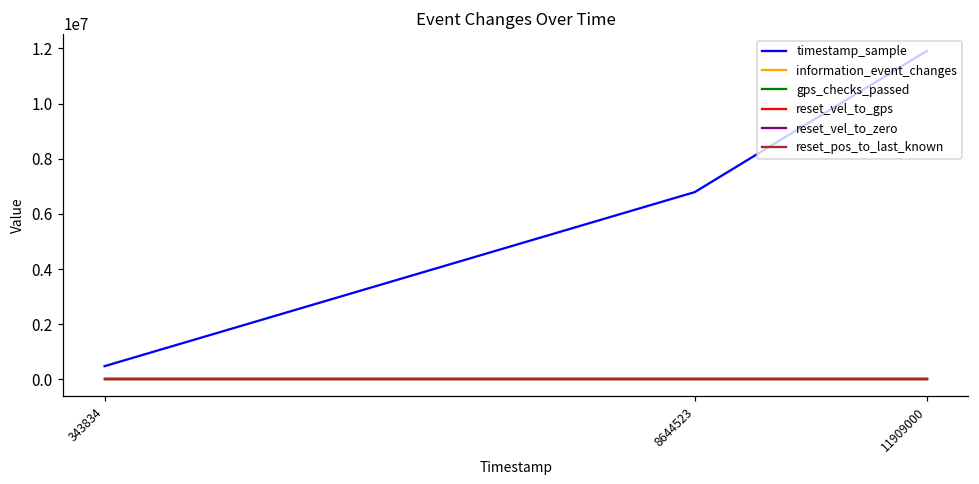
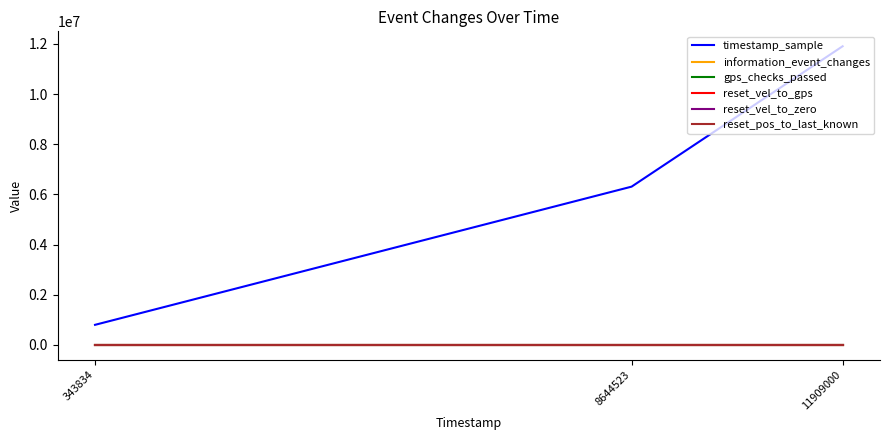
timestamp_sample, 343834: 500000 -> 800000
timestamp_sample, 8644523: 6800000 -> 6300000
